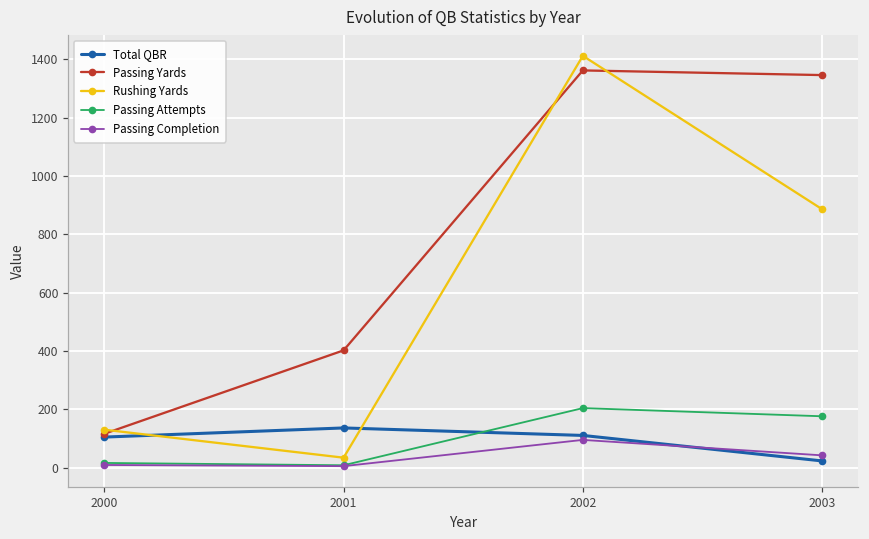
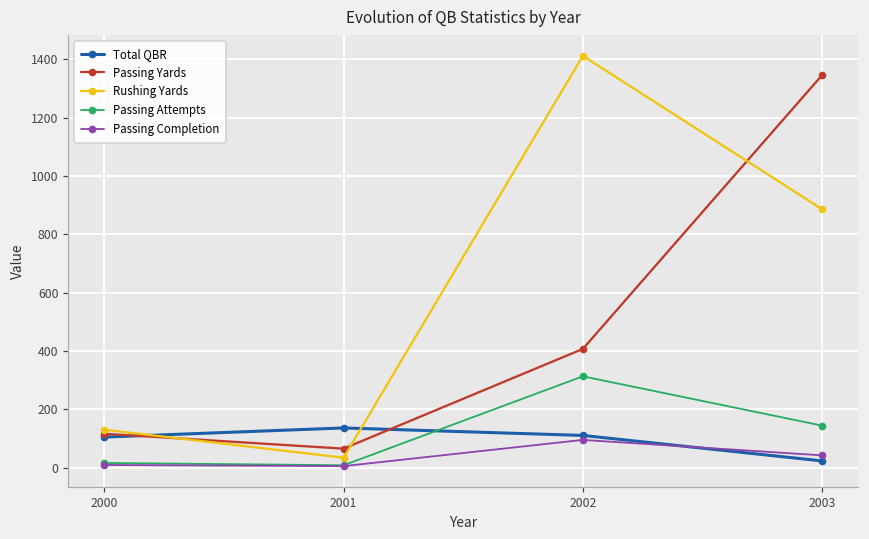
Passing Yards, 2001: 400 -> 70
Passing Yards, 2002: 1360 -> 410
Passing Attempts, 2002: 200 -> 310
Passing Attempts, 2003: 180 -> 140
